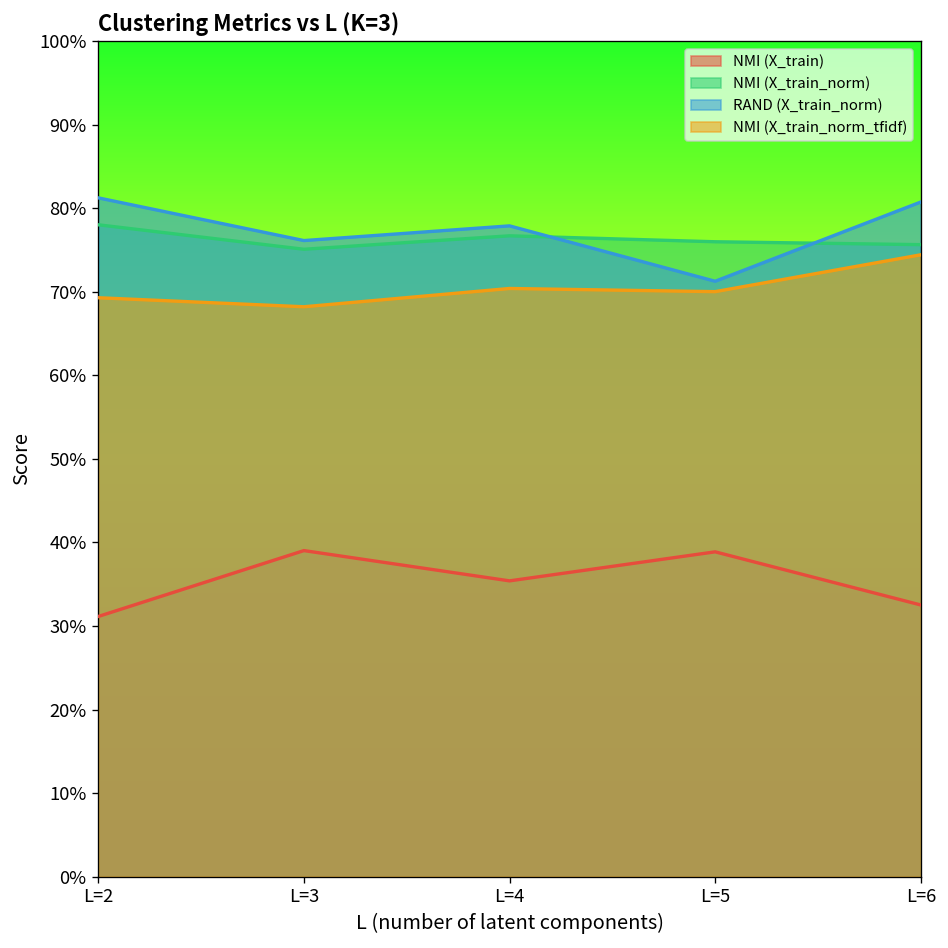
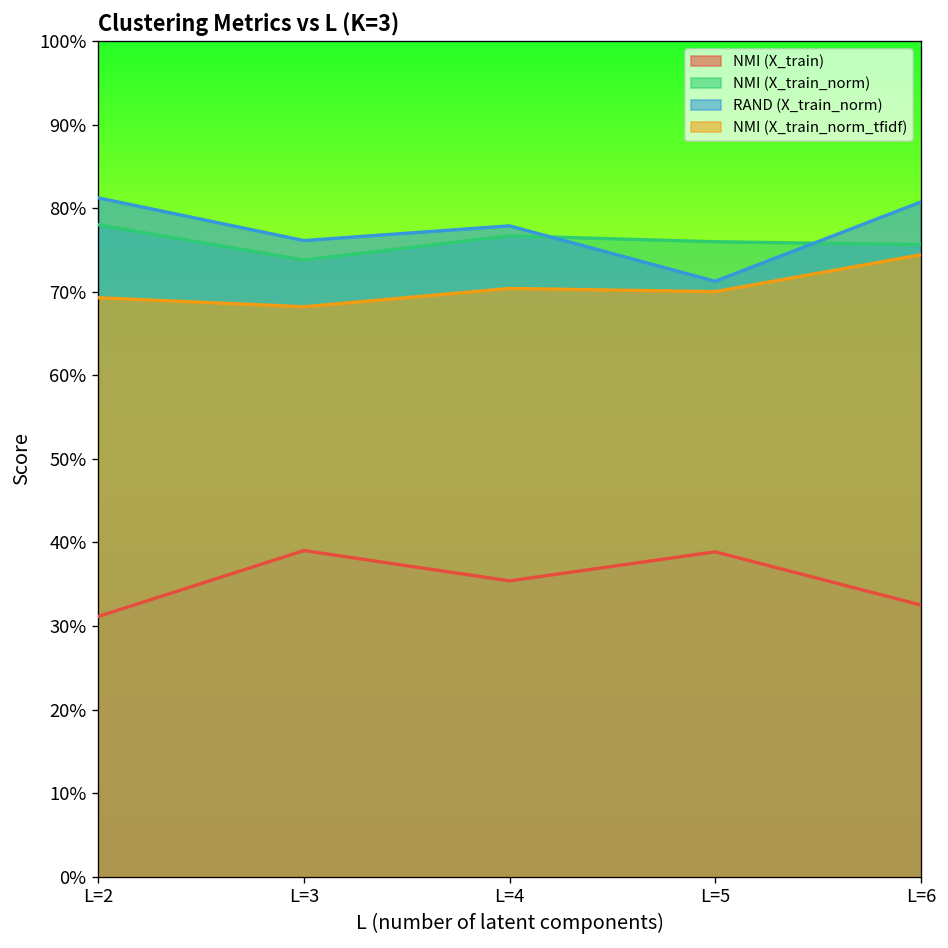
NMI (X_train_norm), L=3: 75% -> 74%
